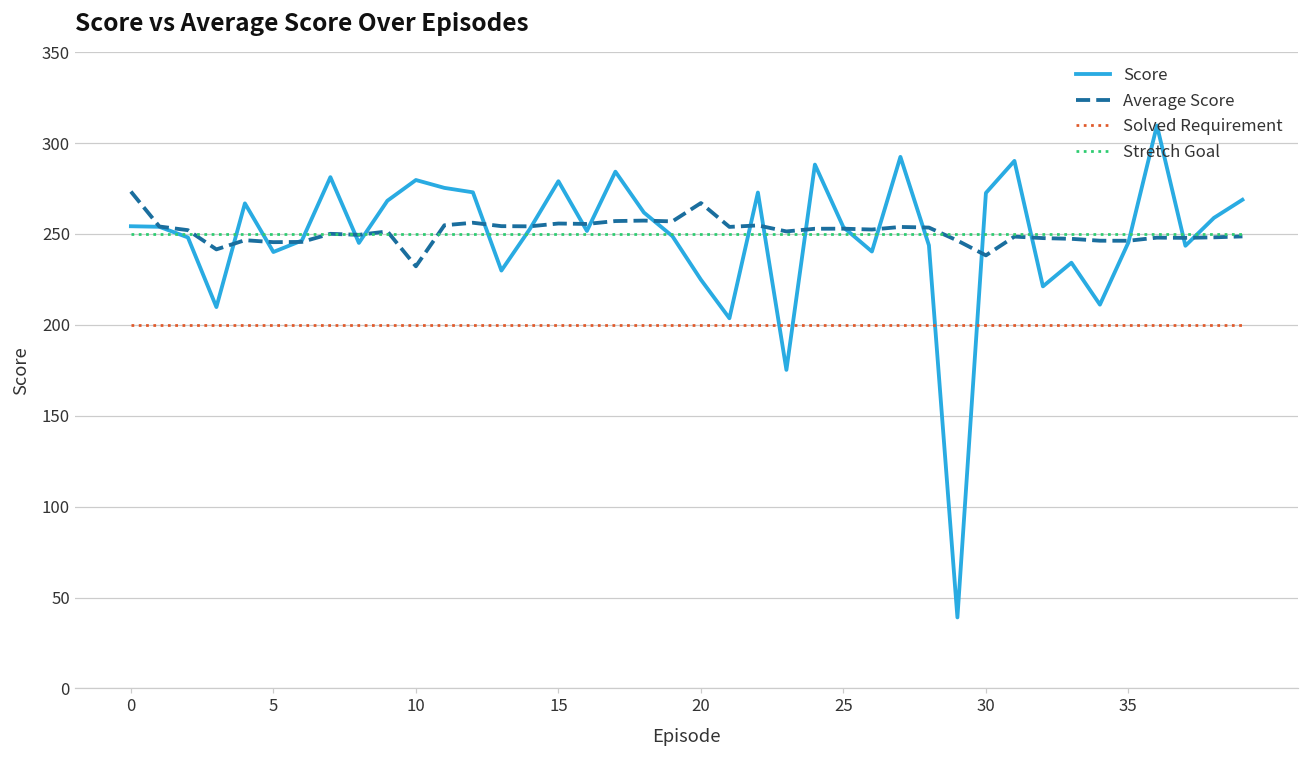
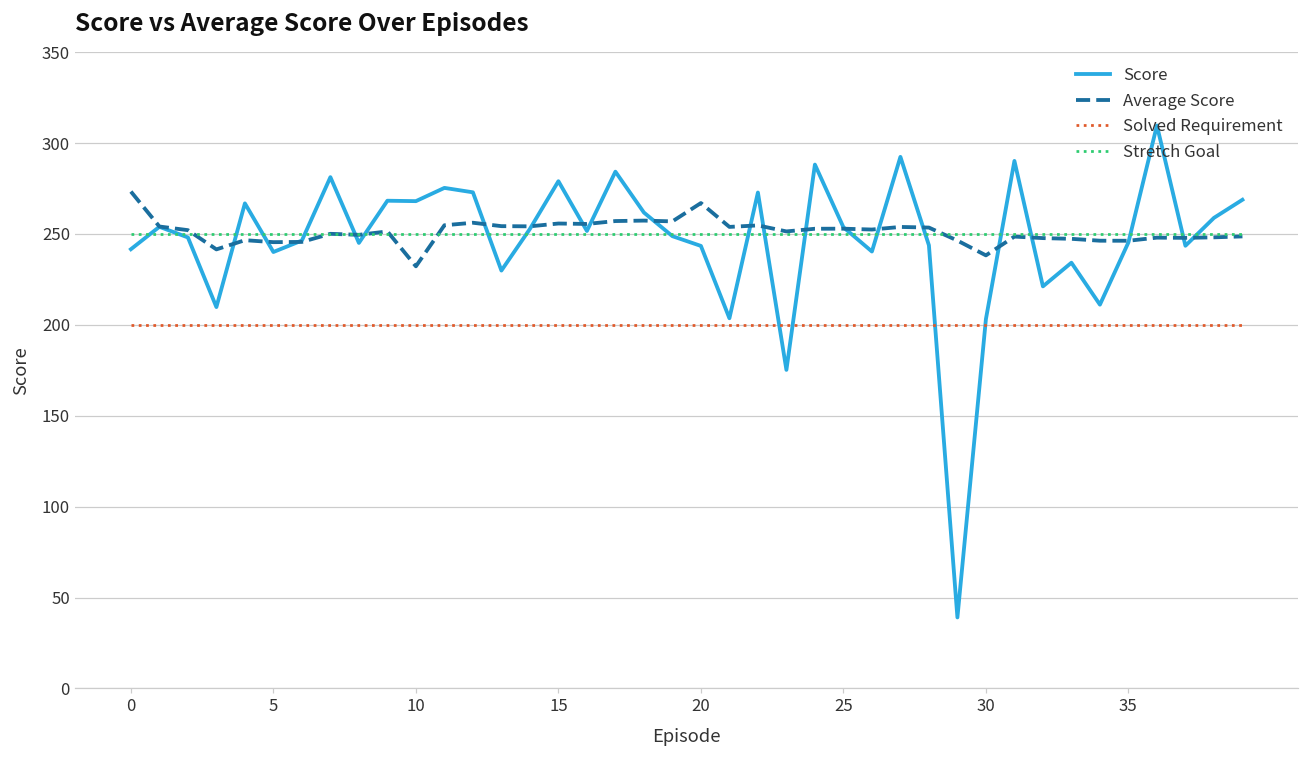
Score, 0: 254 -> 242
Score, 10: 280 -> 268
Score, 20: 225 -> 243
Score, 30: 273 -> 203
